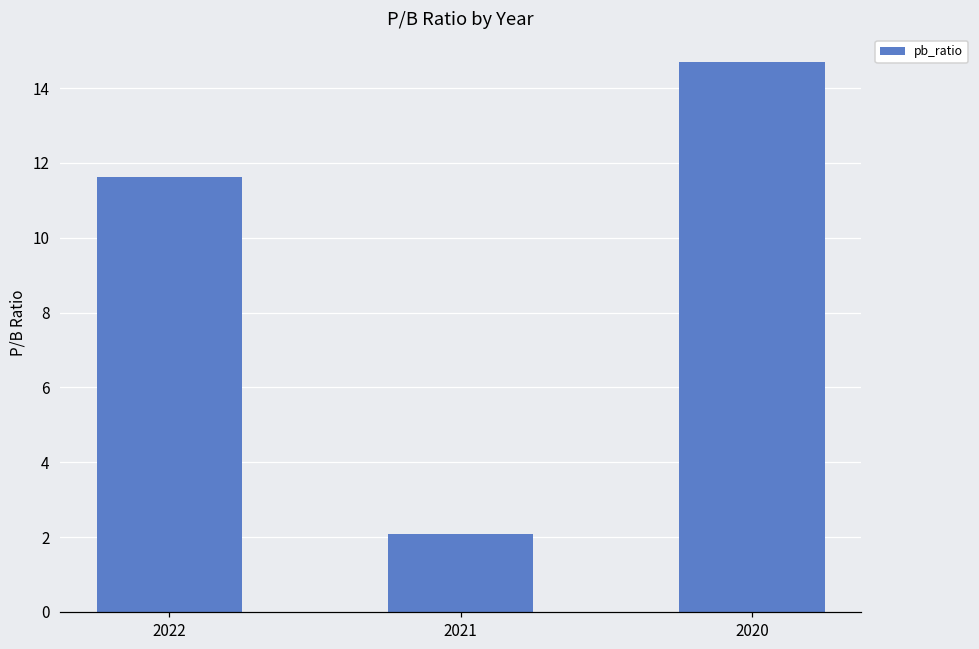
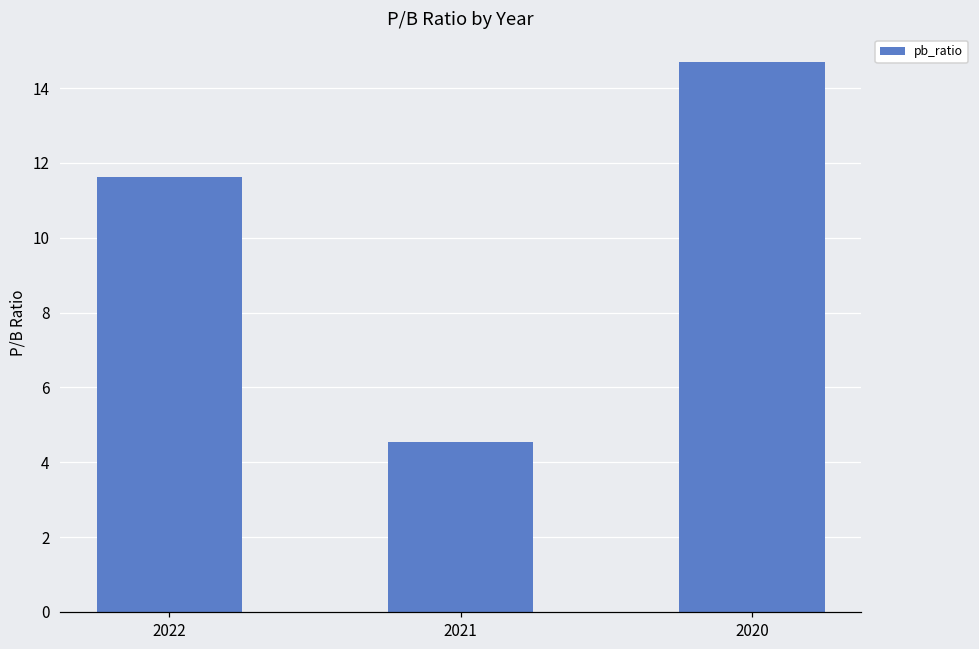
2021: 2.1 -> 4.5
